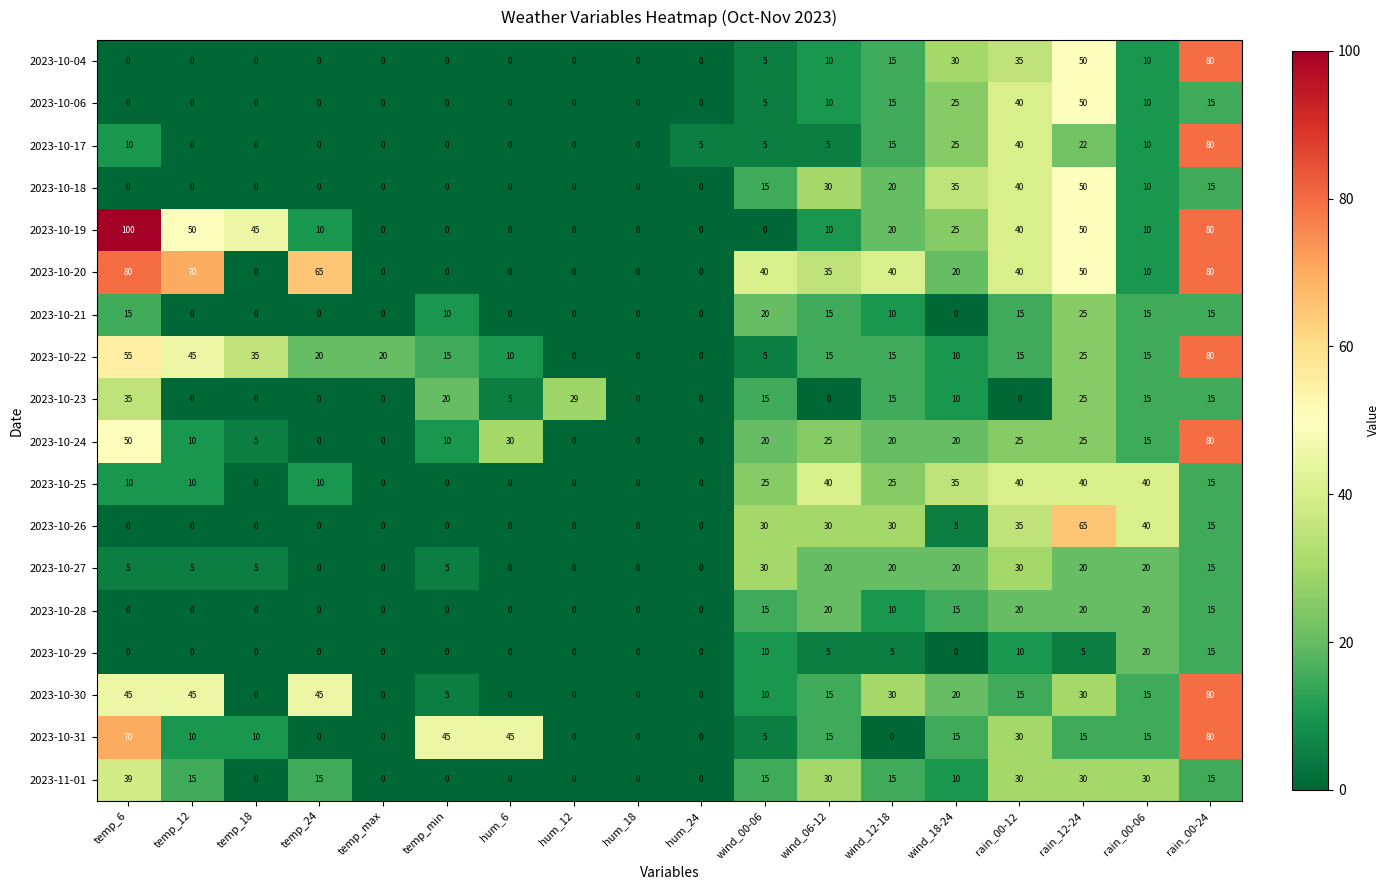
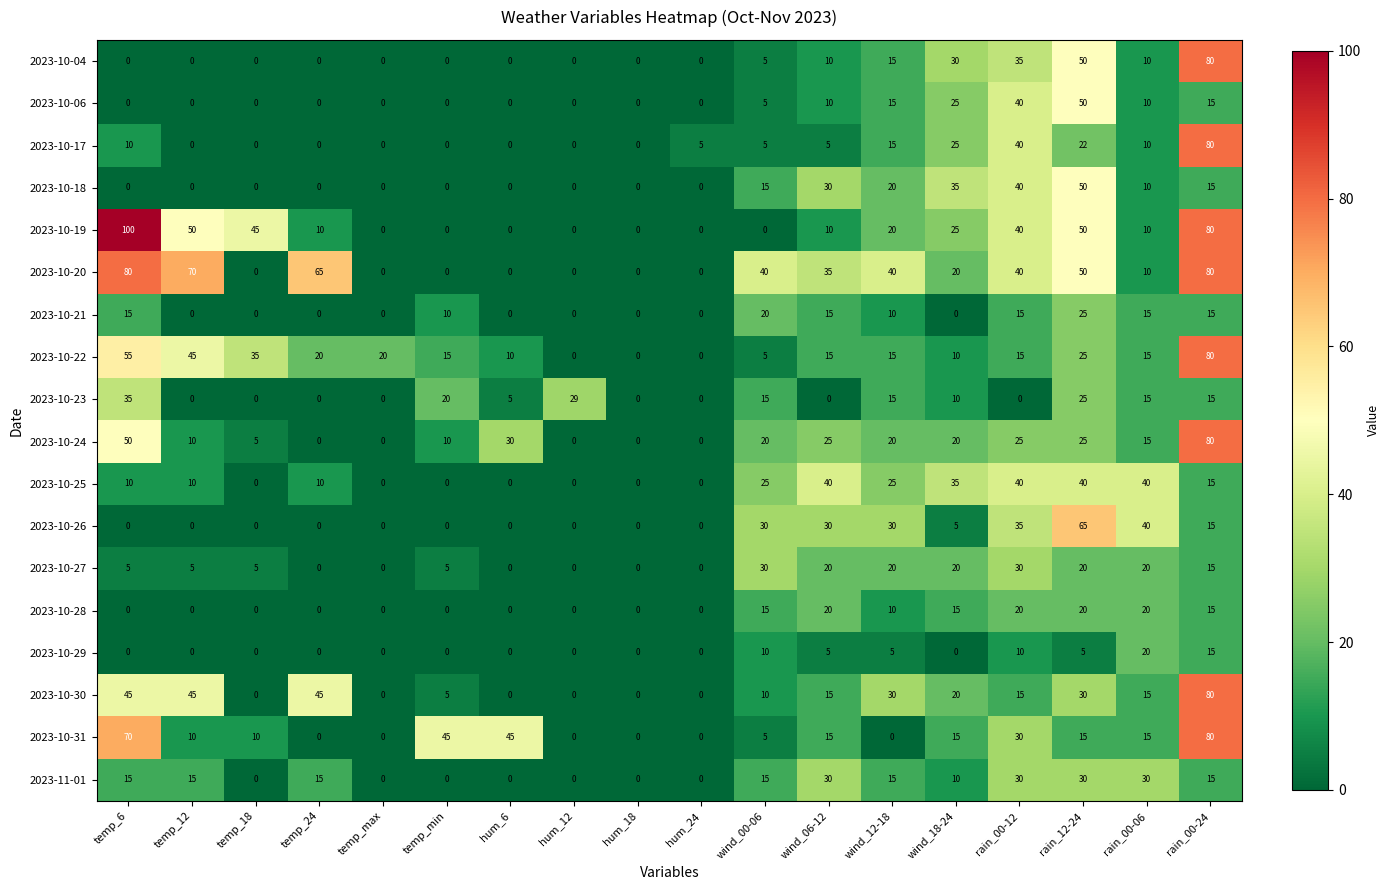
2023-11-01, temp_6: 39 -> 15
